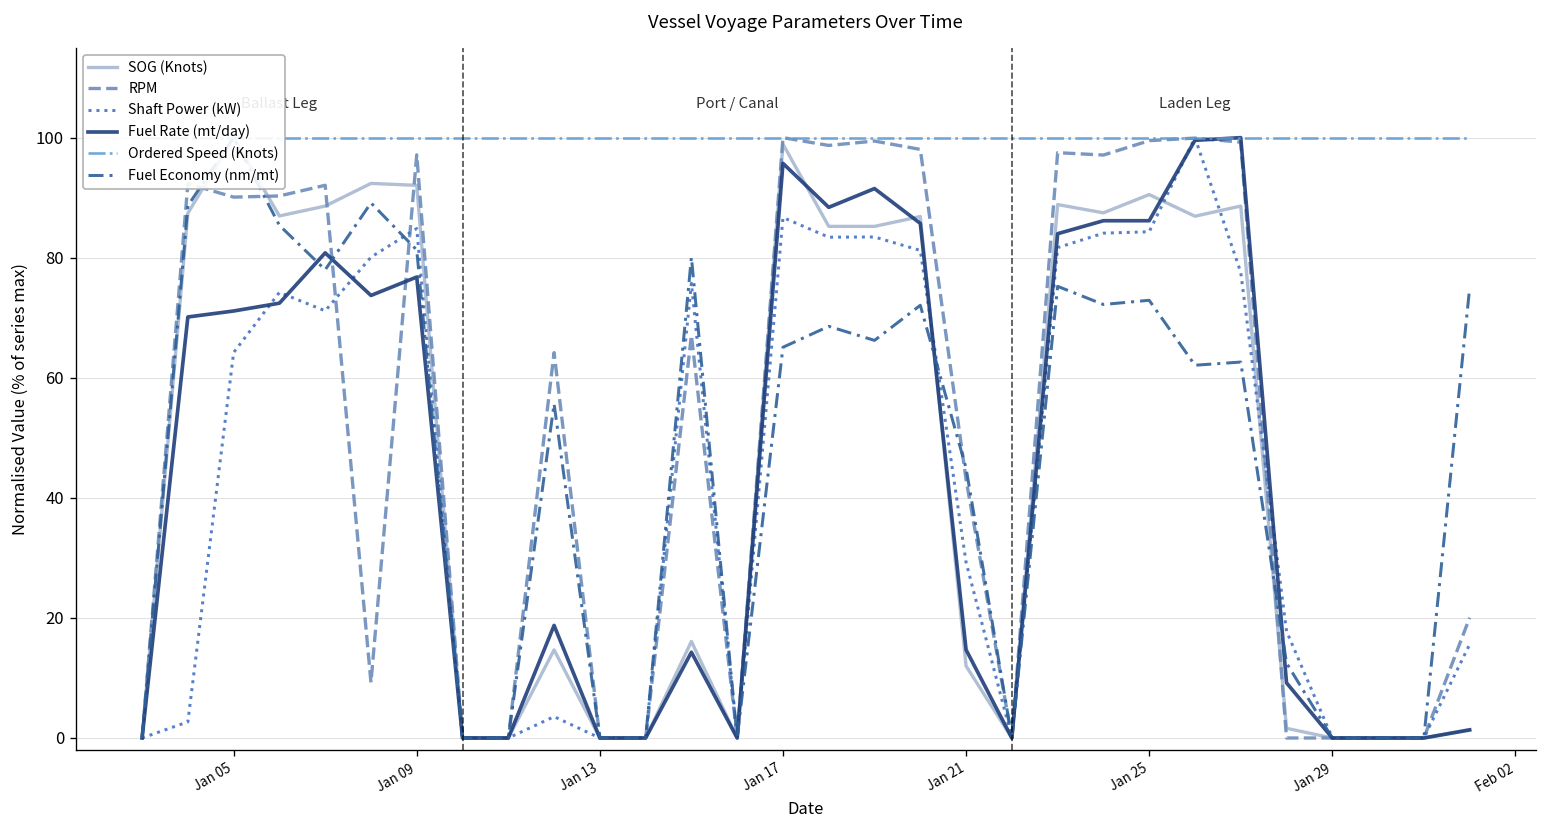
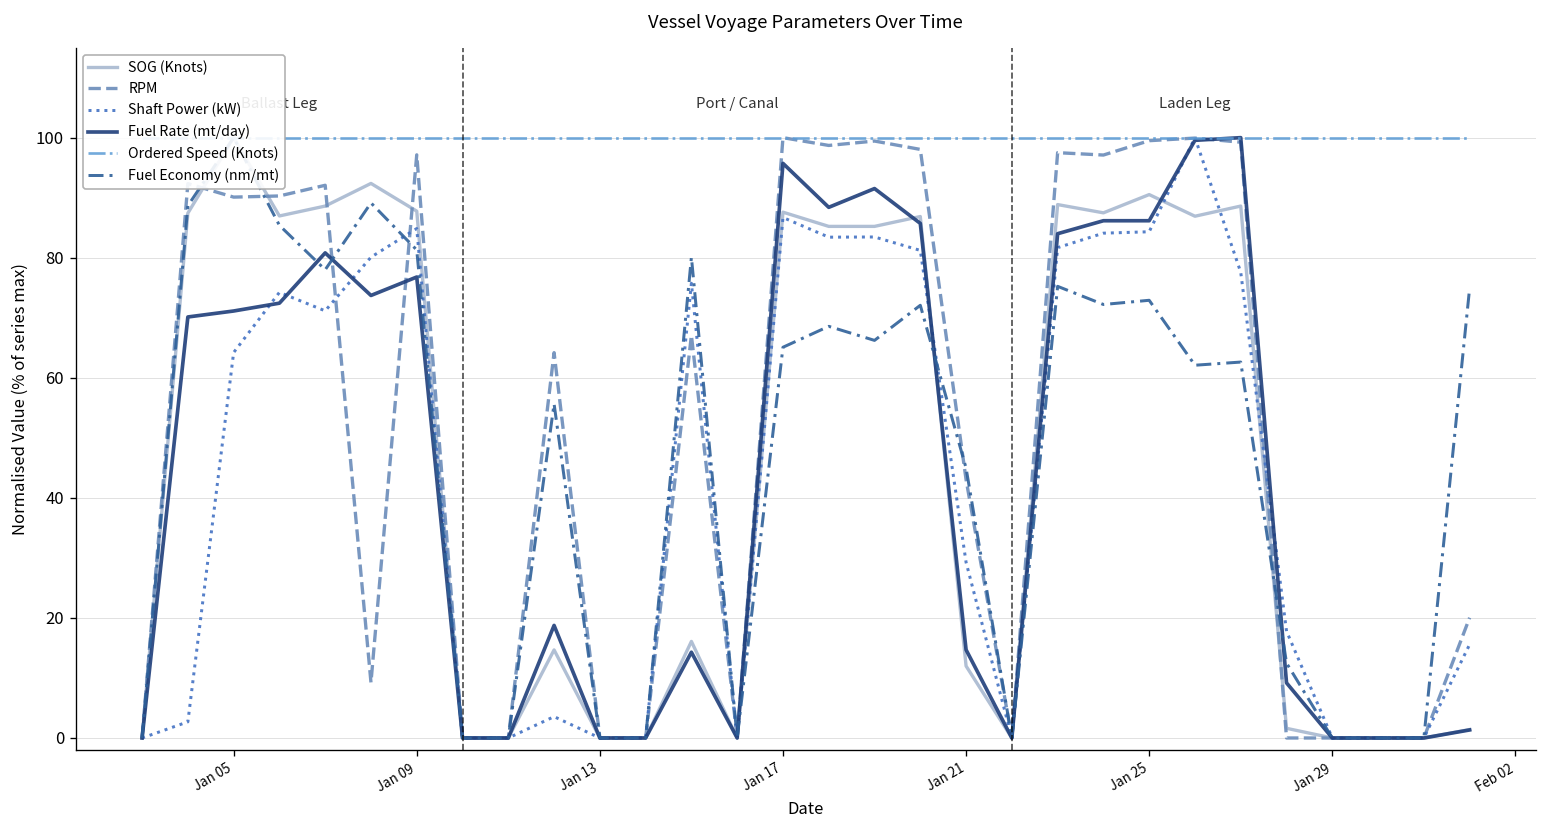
SOG (Knots), Jan 09: 92 -> 88
SOG (Knots), Jan 17: 99 -> 88
